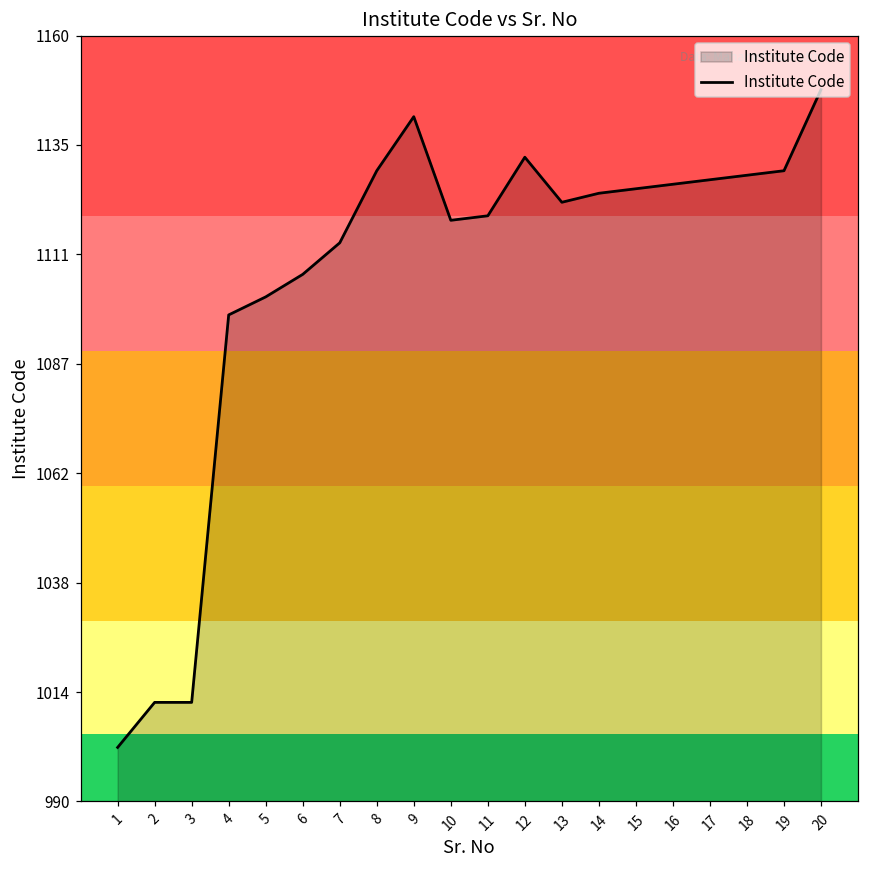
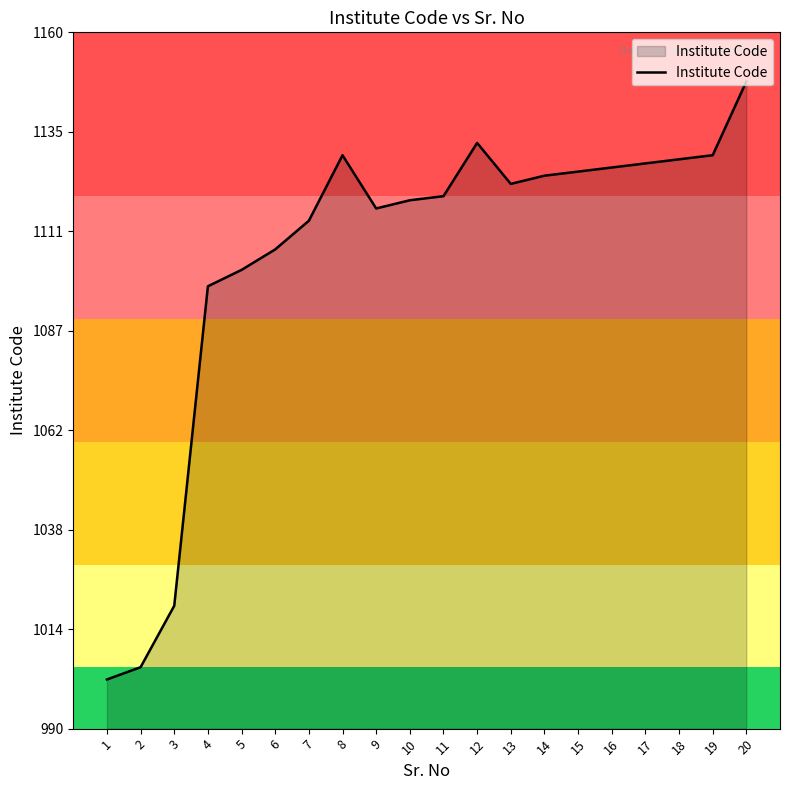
2: 1012 -> 1005
3: 1012 -> 1020
9: 1142 -> 1117
